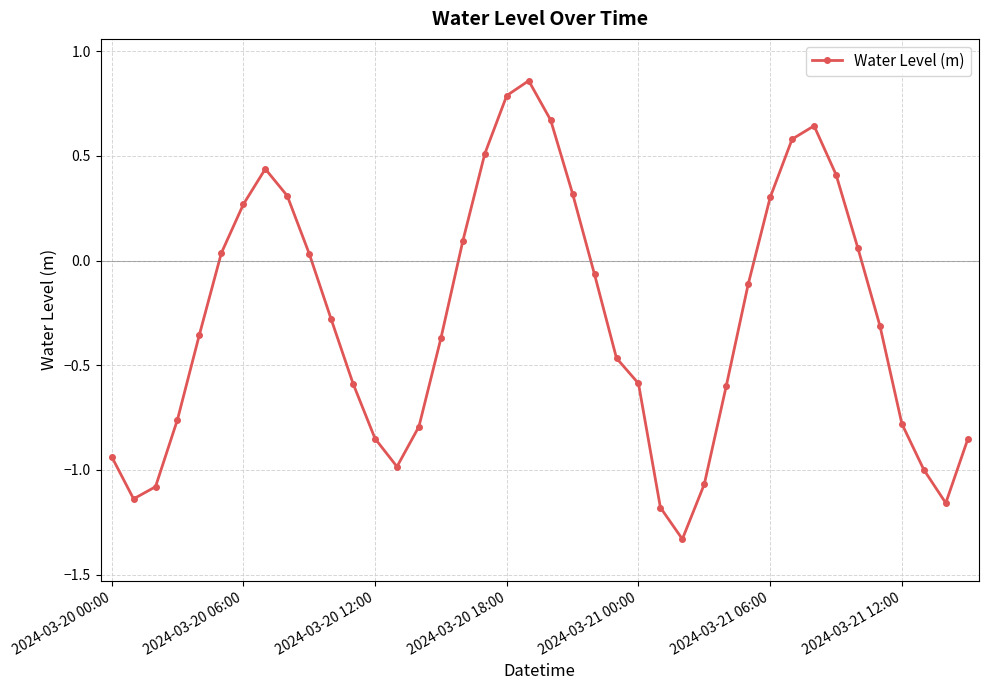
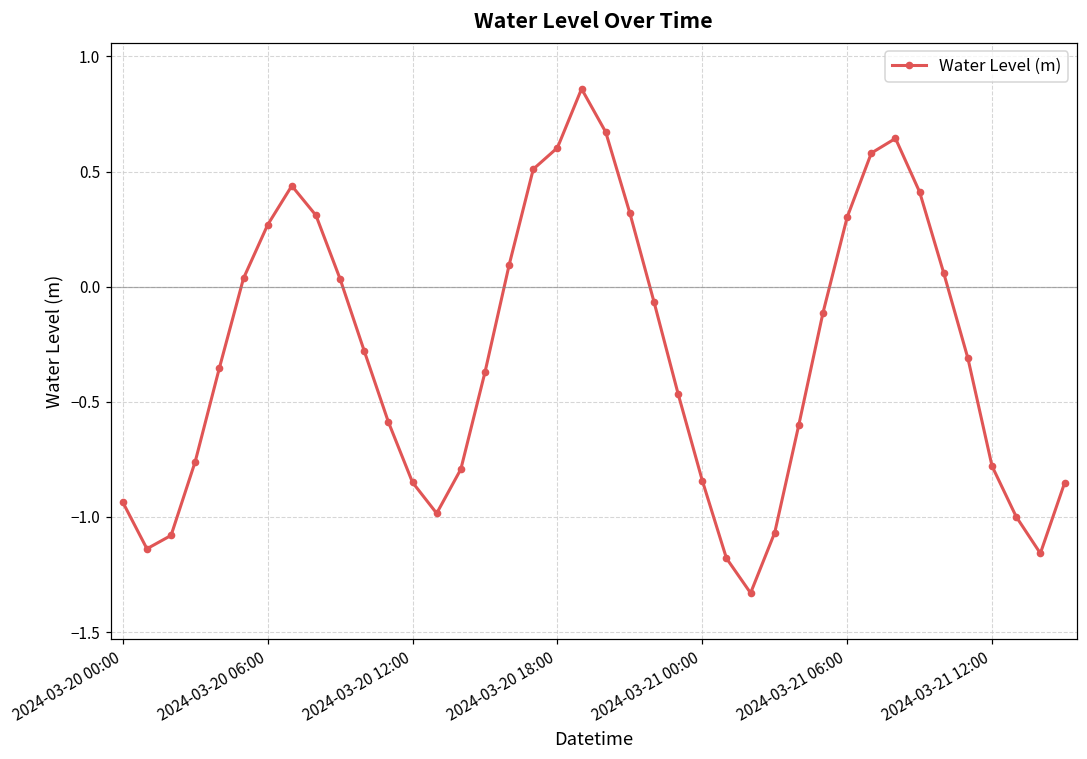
2024-03-20 18:00: 0.79 -> 0.60
2024-03-21 00:00: -0.59 -> -0.84
